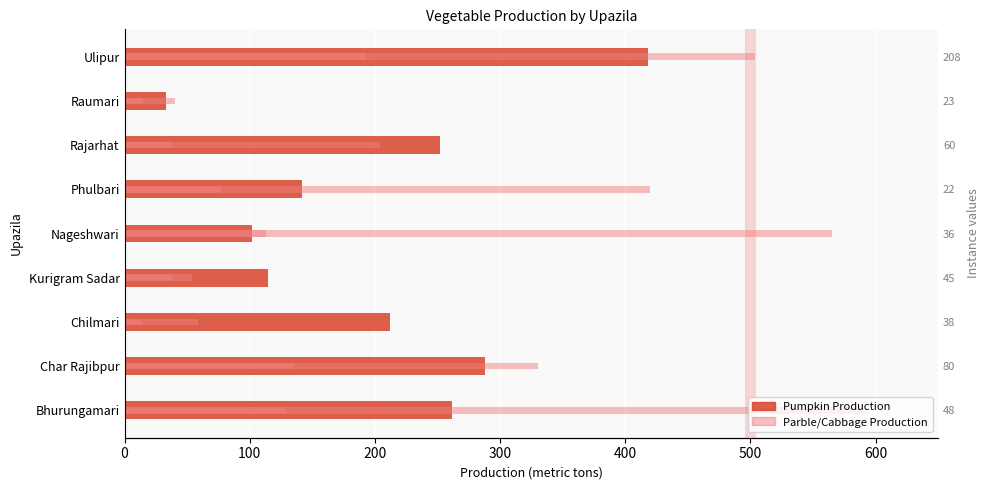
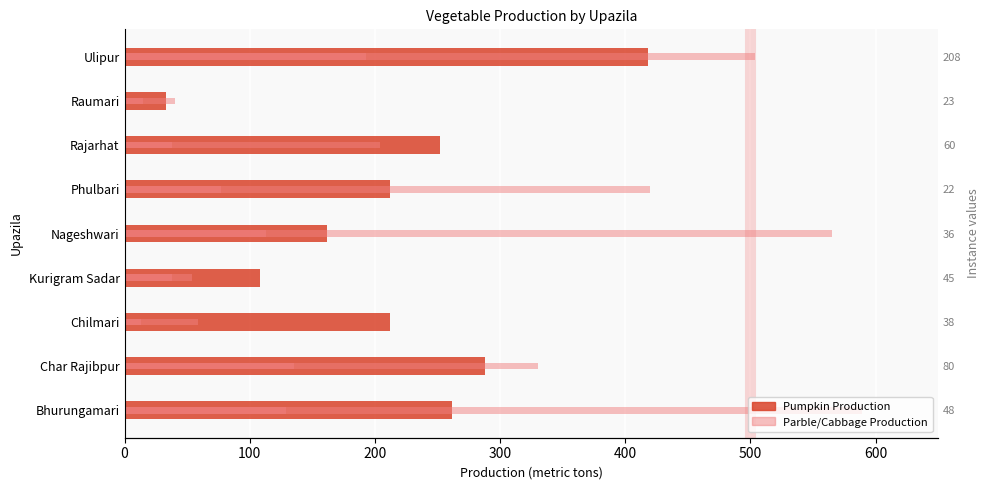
Pumpkin Production, Phulbari: 142 -> 212
Pumpkin Production, Nageshwari: 102 -> 162
Pumpkin Production, Kurigram Sadar: 115 -> 108
